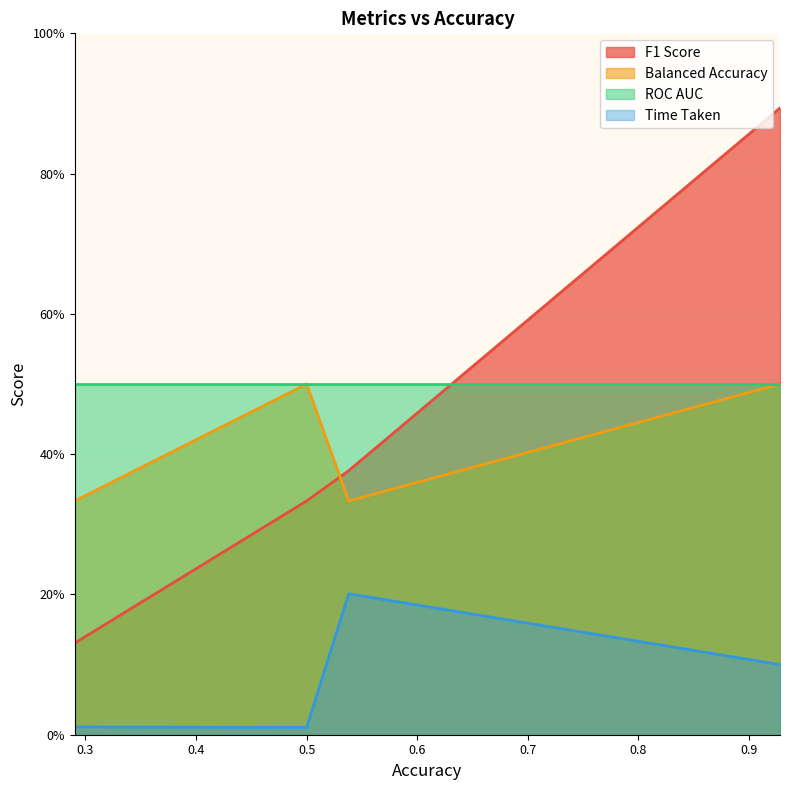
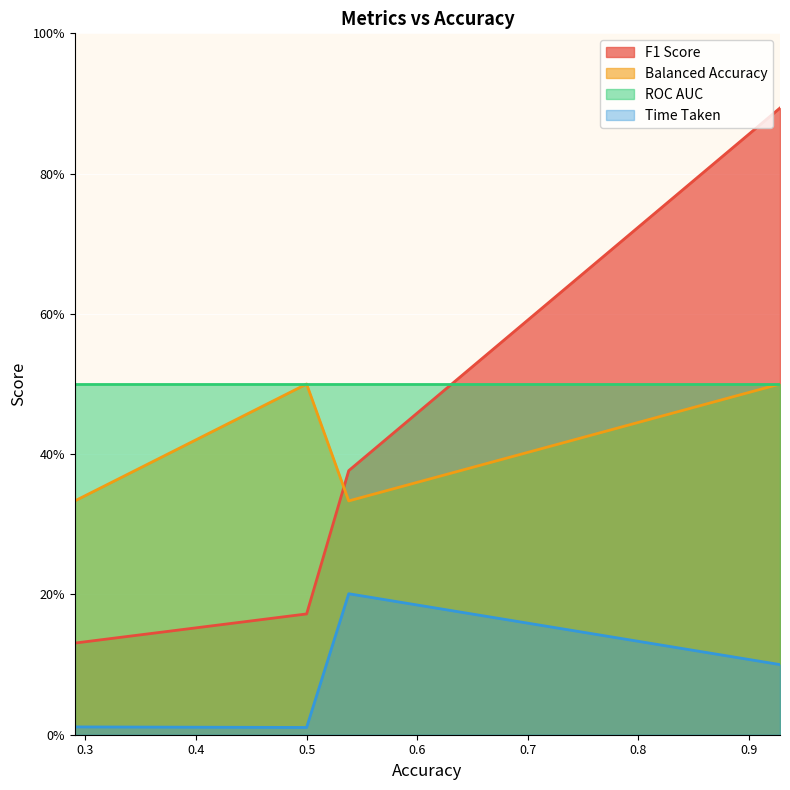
F1 Score, 0.5: 33% -> 17%
